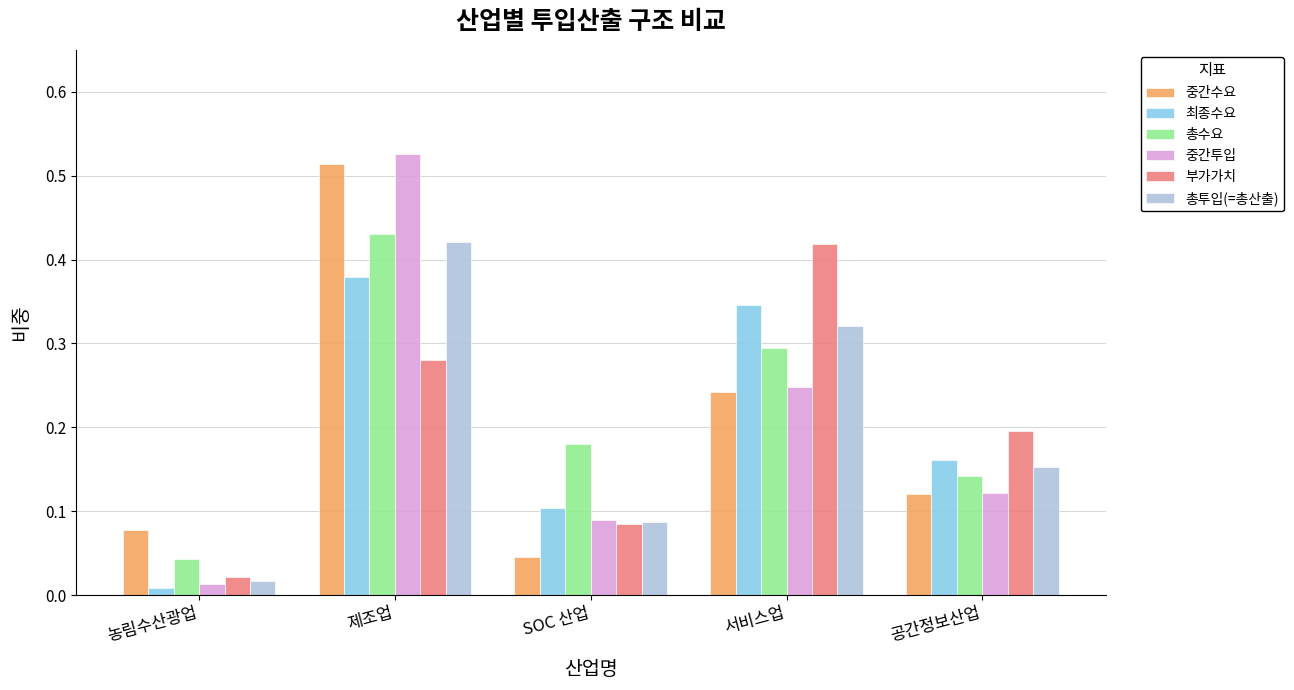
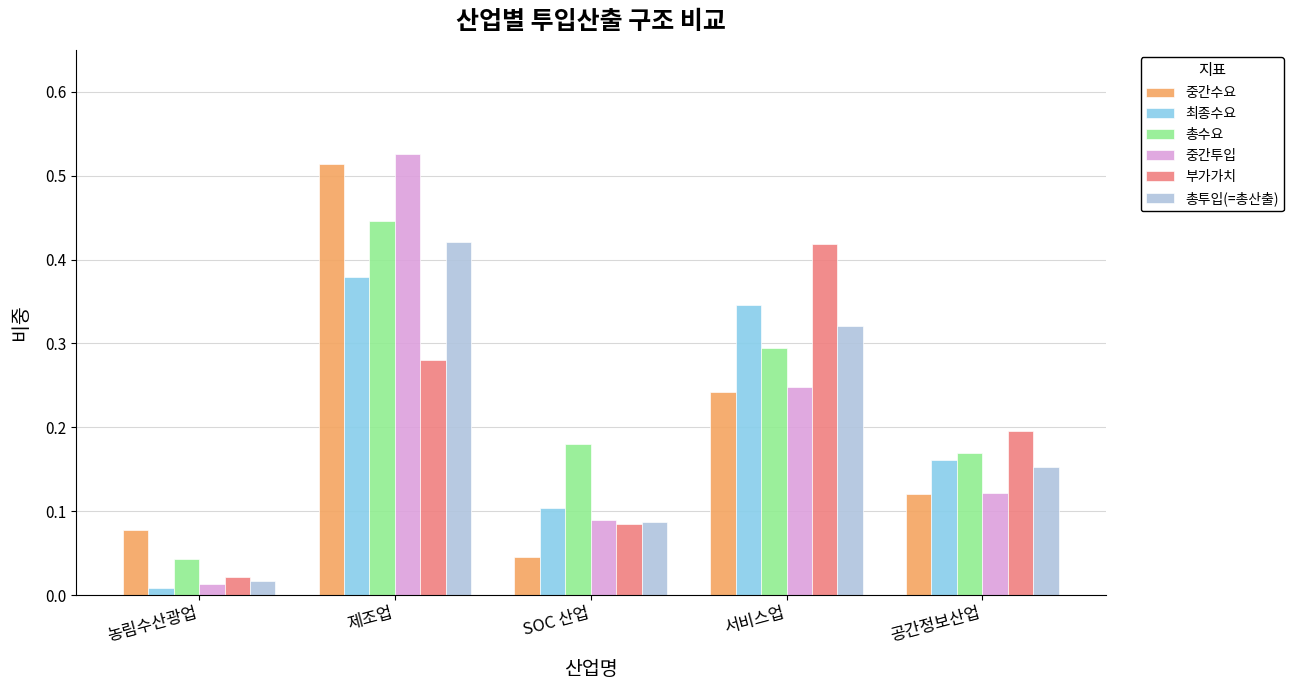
총수요, 제조업: 0.43 -> 0.45
총수요, 공간정보산업: 0.14 -> 0.17
